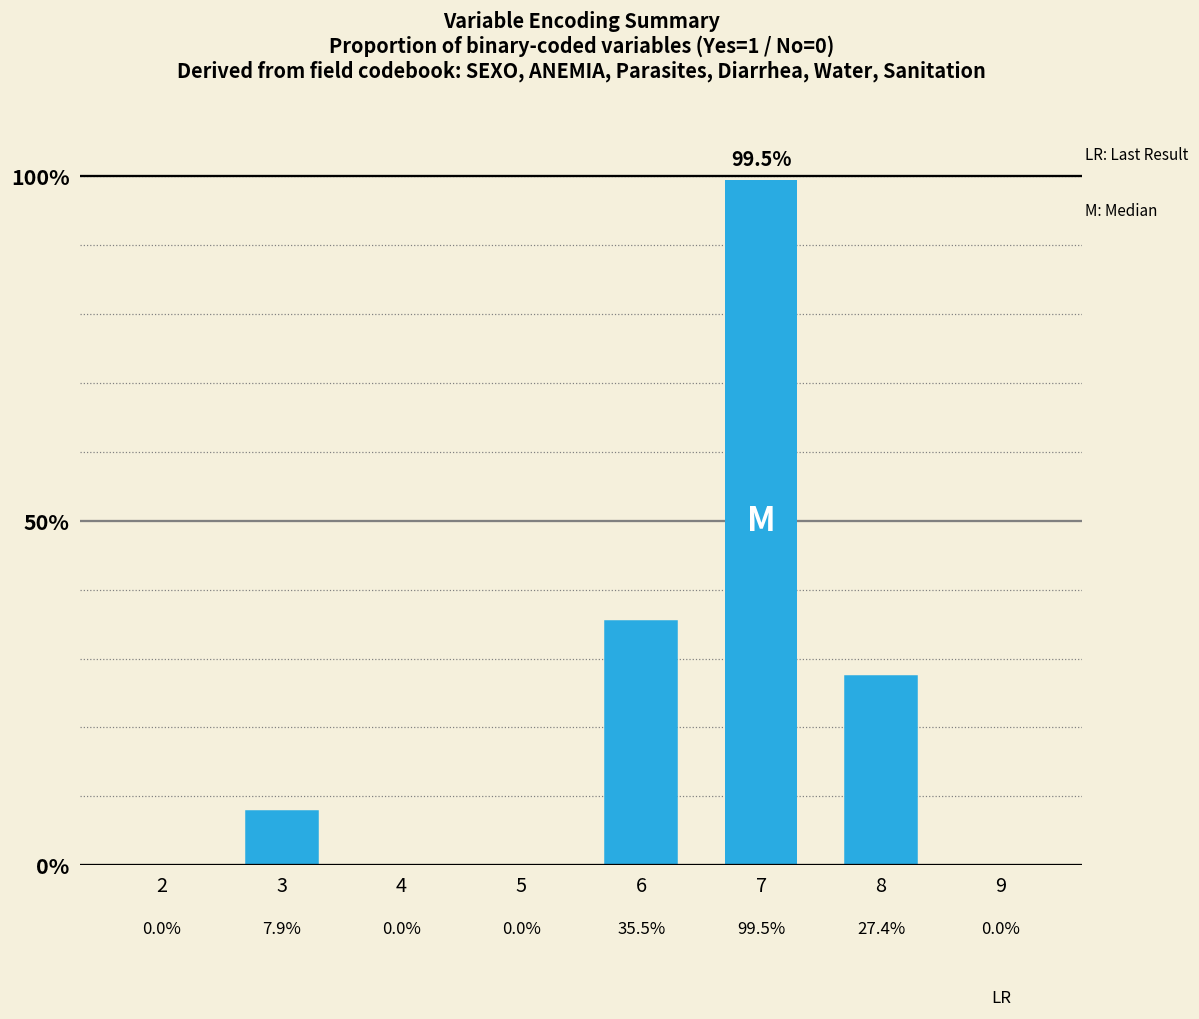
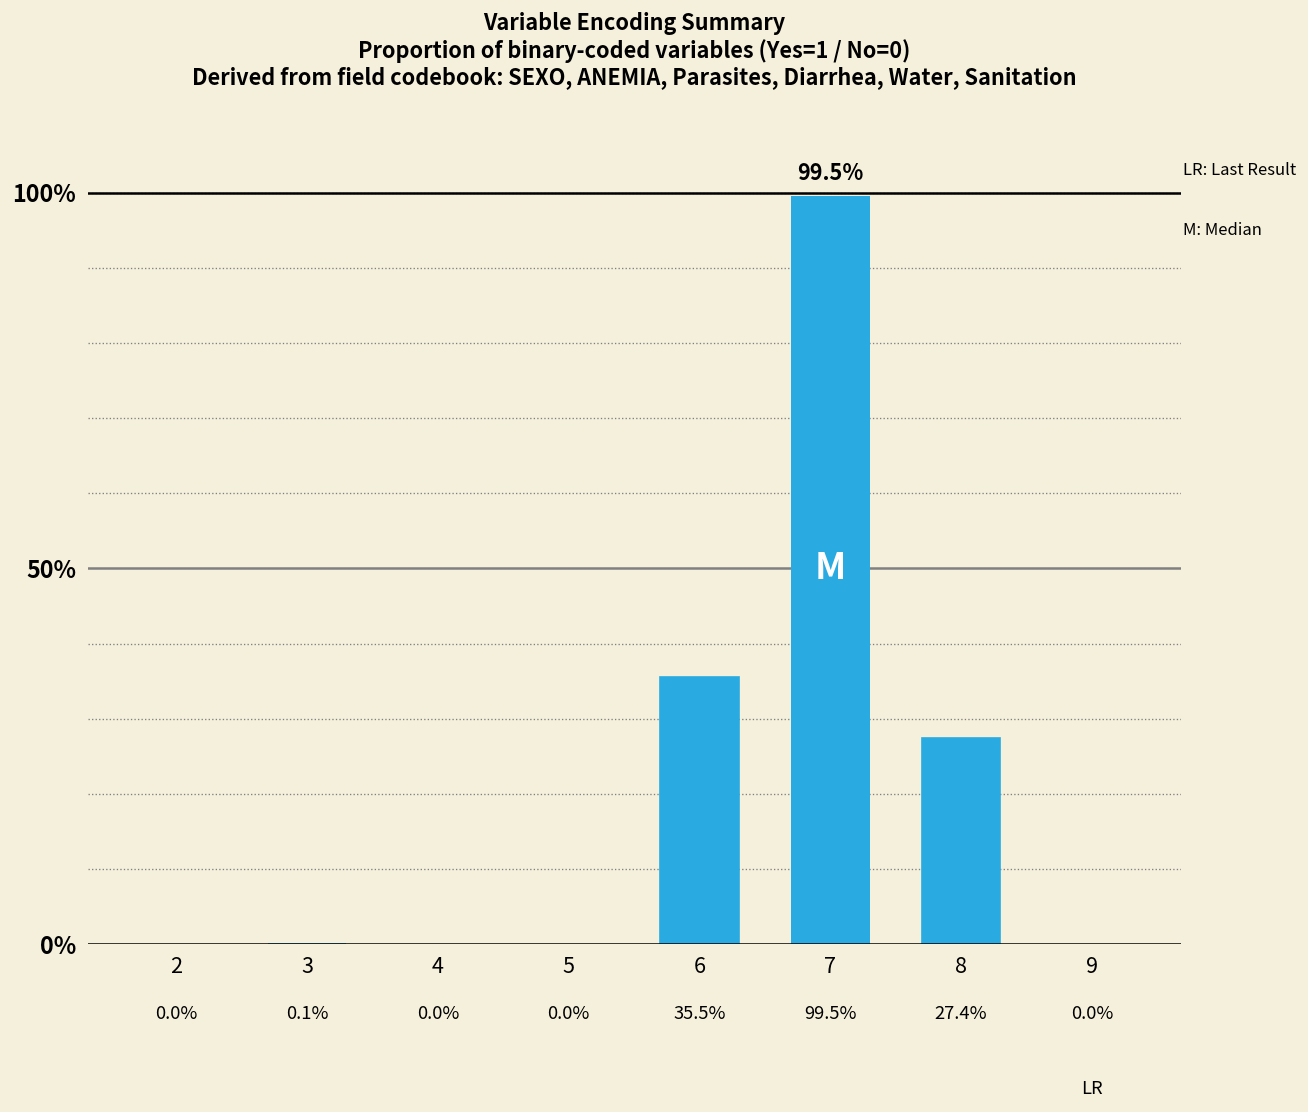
3: 7.9% -> 0.1%
